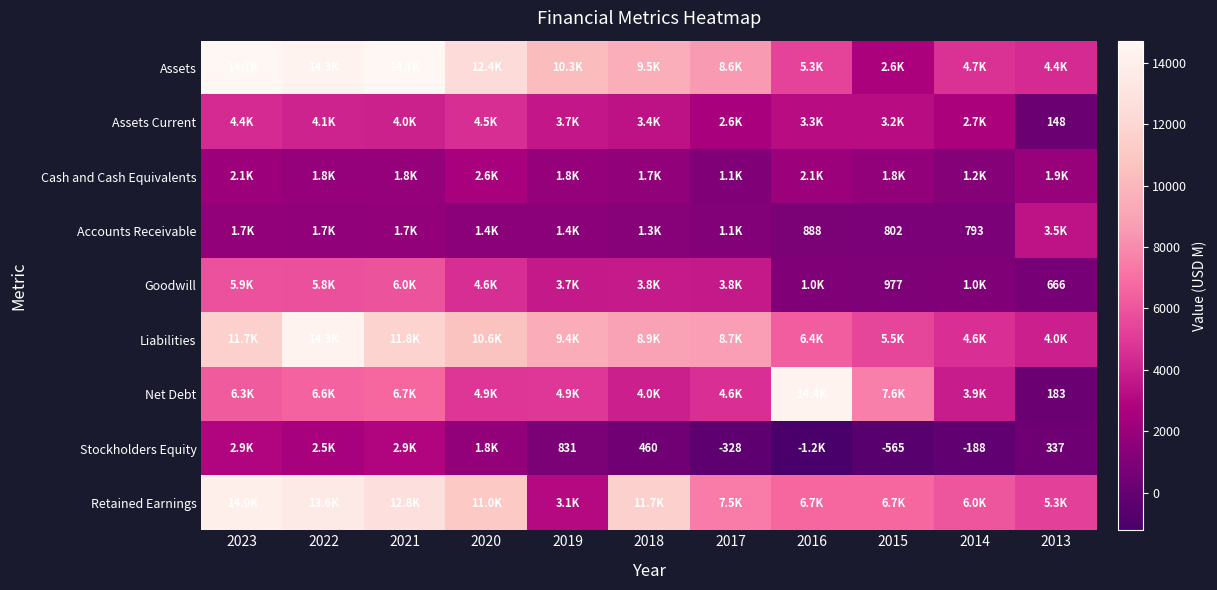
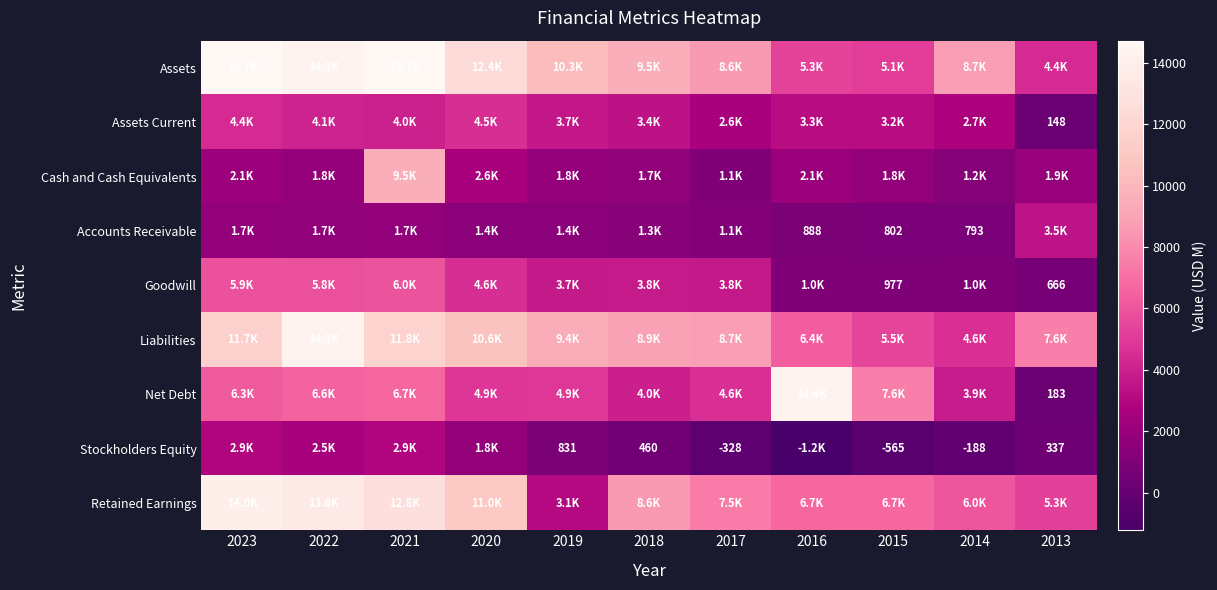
Assets, 2015: 2.6K -> 5.1K
Assets, 2014: 4.7K -> 8.7K
Cash and Cash Equivalents, 2021: 1.8K -> 9.5K
Liabilities, 2013: 4.0K -> 7.6K
Retained Earnings, 2018: 11.7K -> 8.6K
